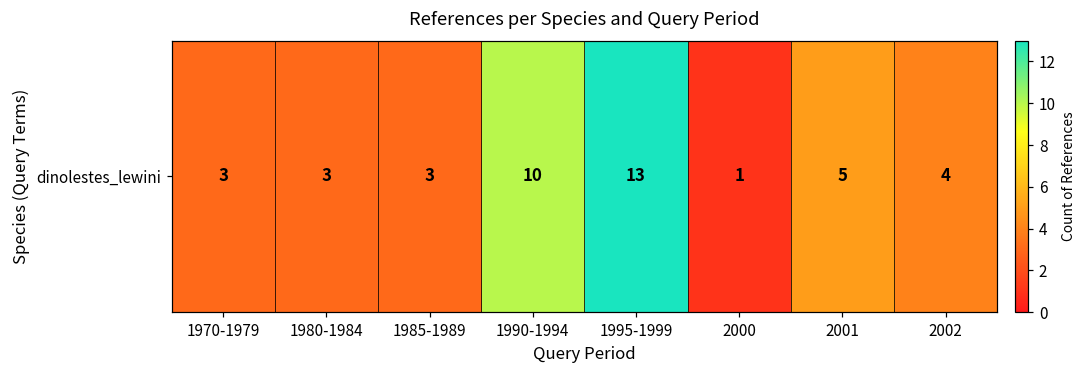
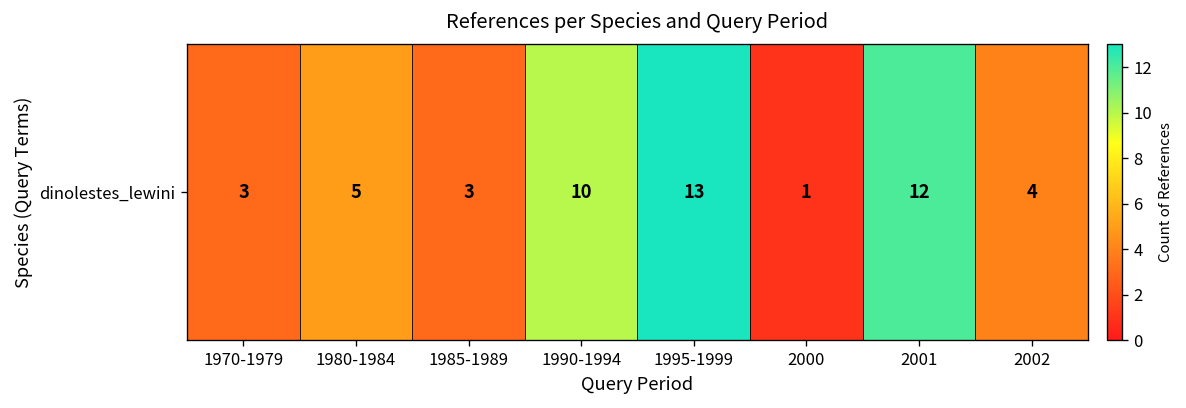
dinolestes_lewini, 1980-1984: 3 -> 5
dinolestes_lewini, 2001: 5 -> 12
